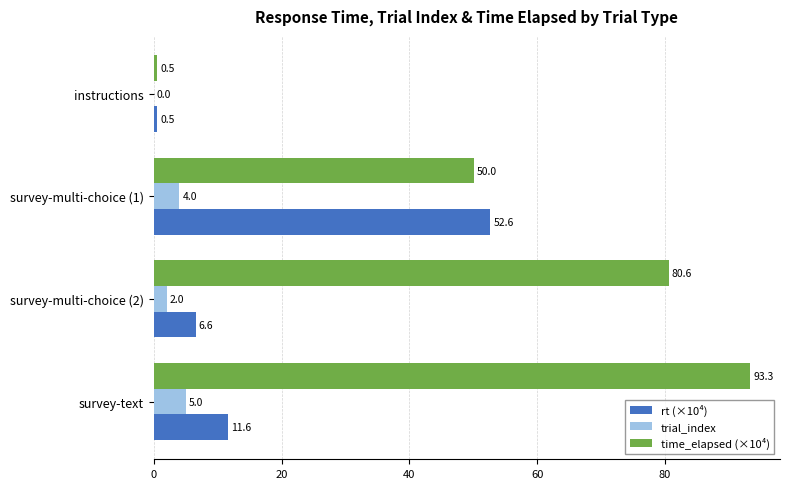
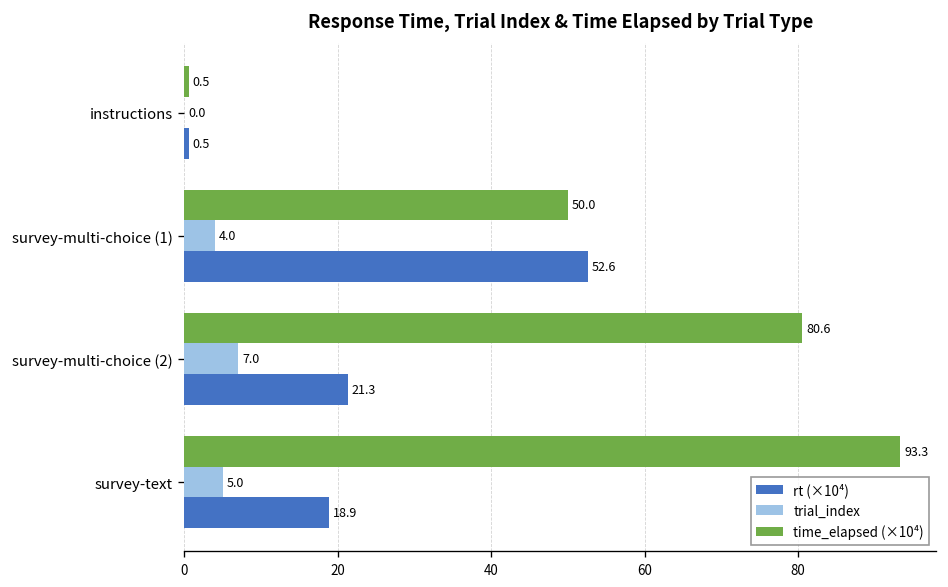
trial_index, survey-multi-choice (2): 2.0 -> 7.0
rt (×10⁴), survey-multi-choice (2): 6.6 -> 21.3
rt (×10⁴), survey-text: 11.6 -> 18.9
